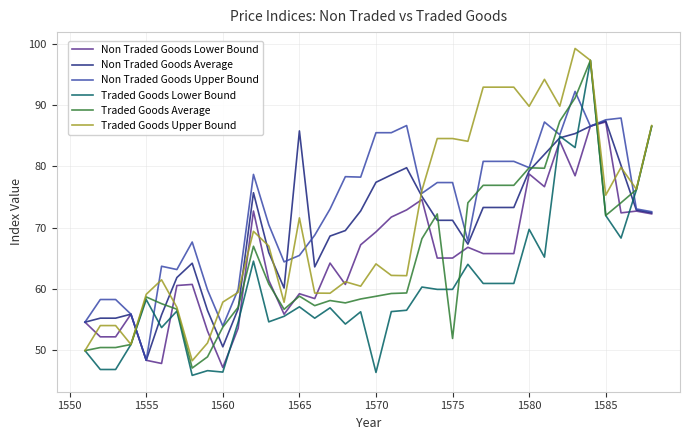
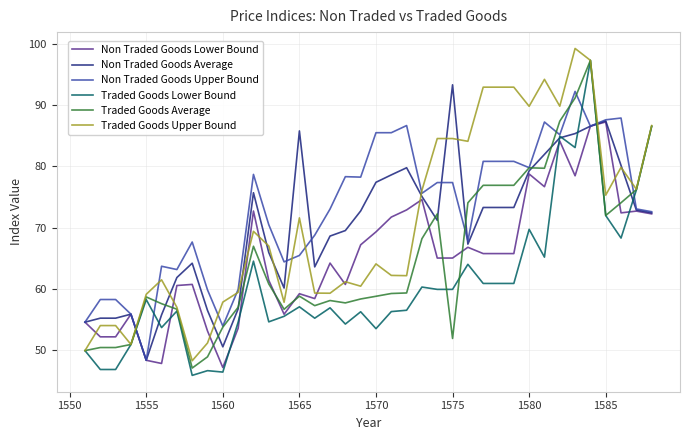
Traded Goods Lower Bound, 1570: 46 -> 53
Non Traded Goods Average, 1575: 71 -> 93
